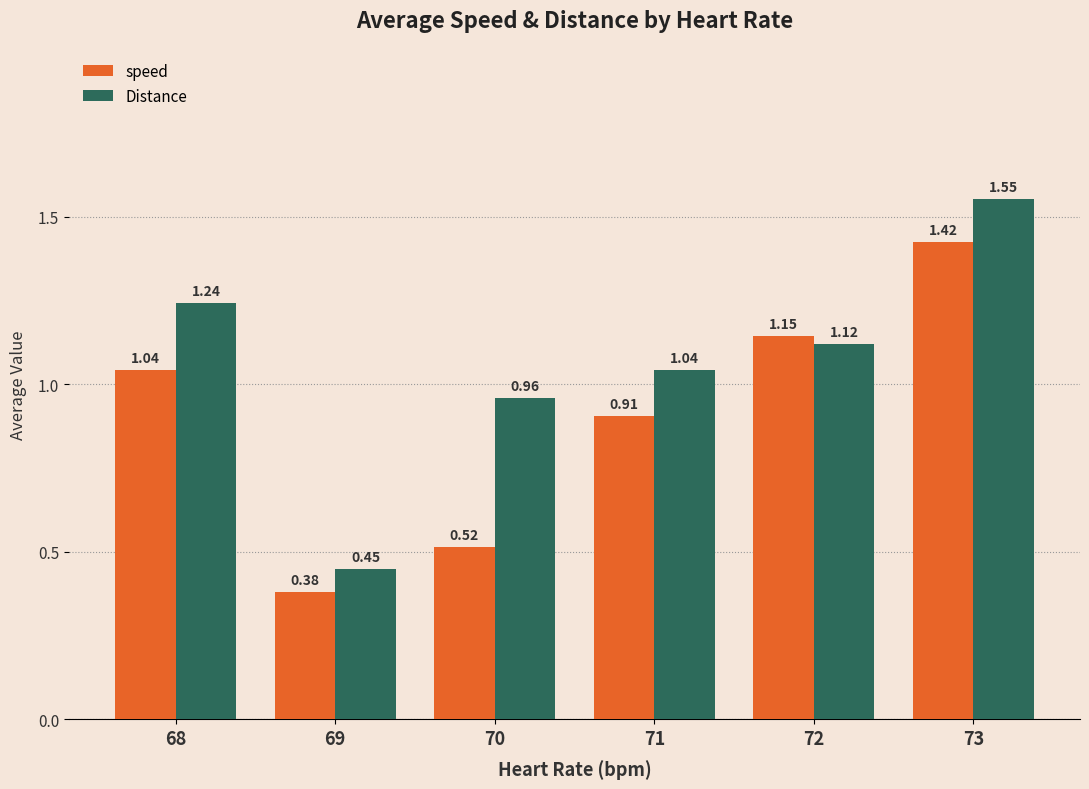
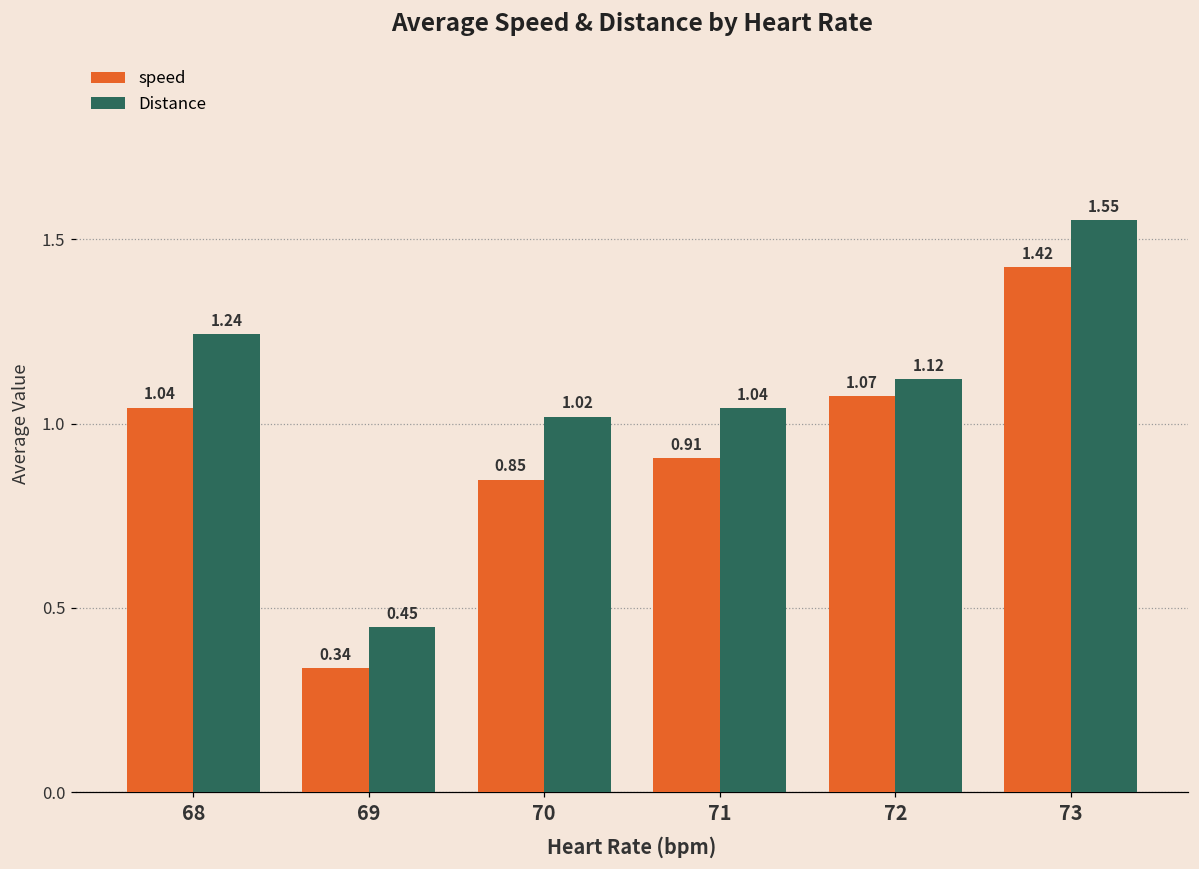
speed, 69: 0.38 -> 0.34
speed, 70: 0.52 -> 0.85
Distance, 70: 0.96 -> 1.02
speed, 72: 1.15 -> 1.07
